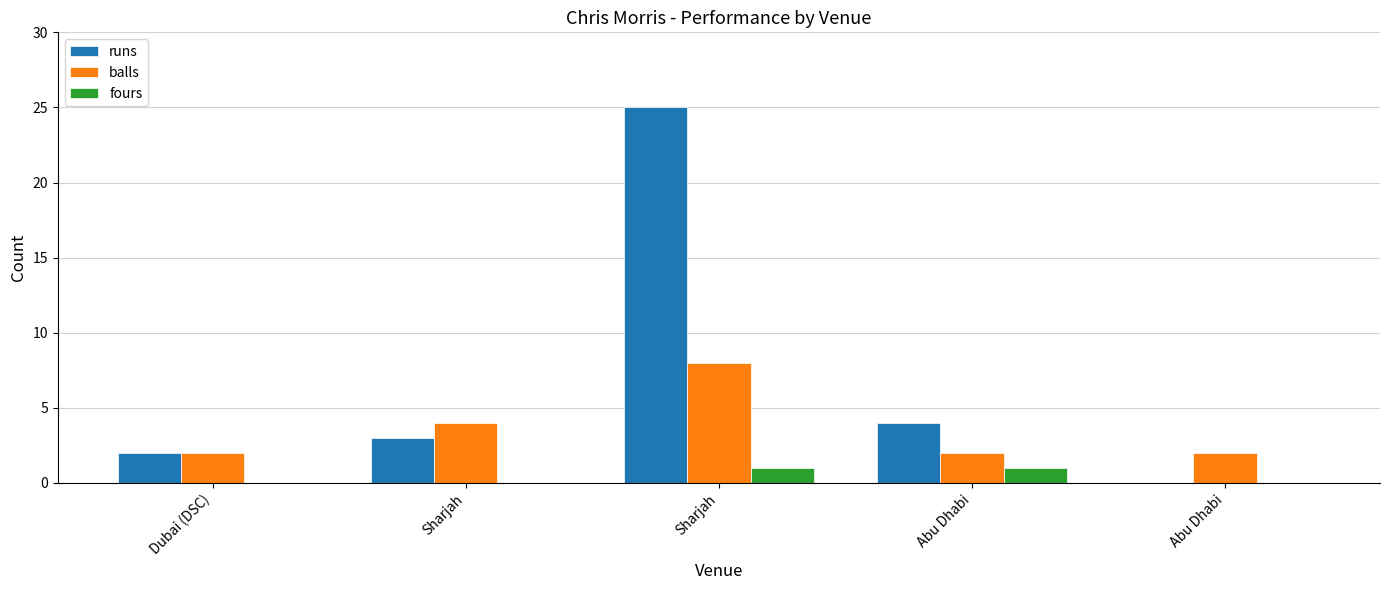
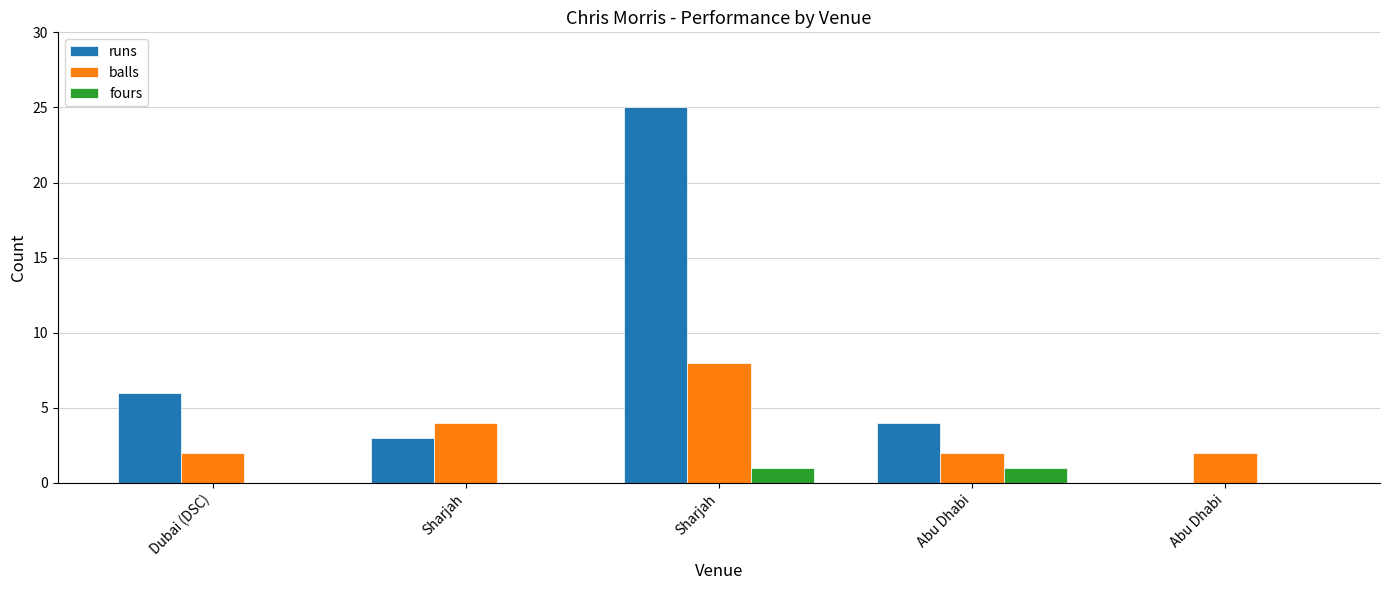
runs, Dubai (DSC): 2 -> 6
